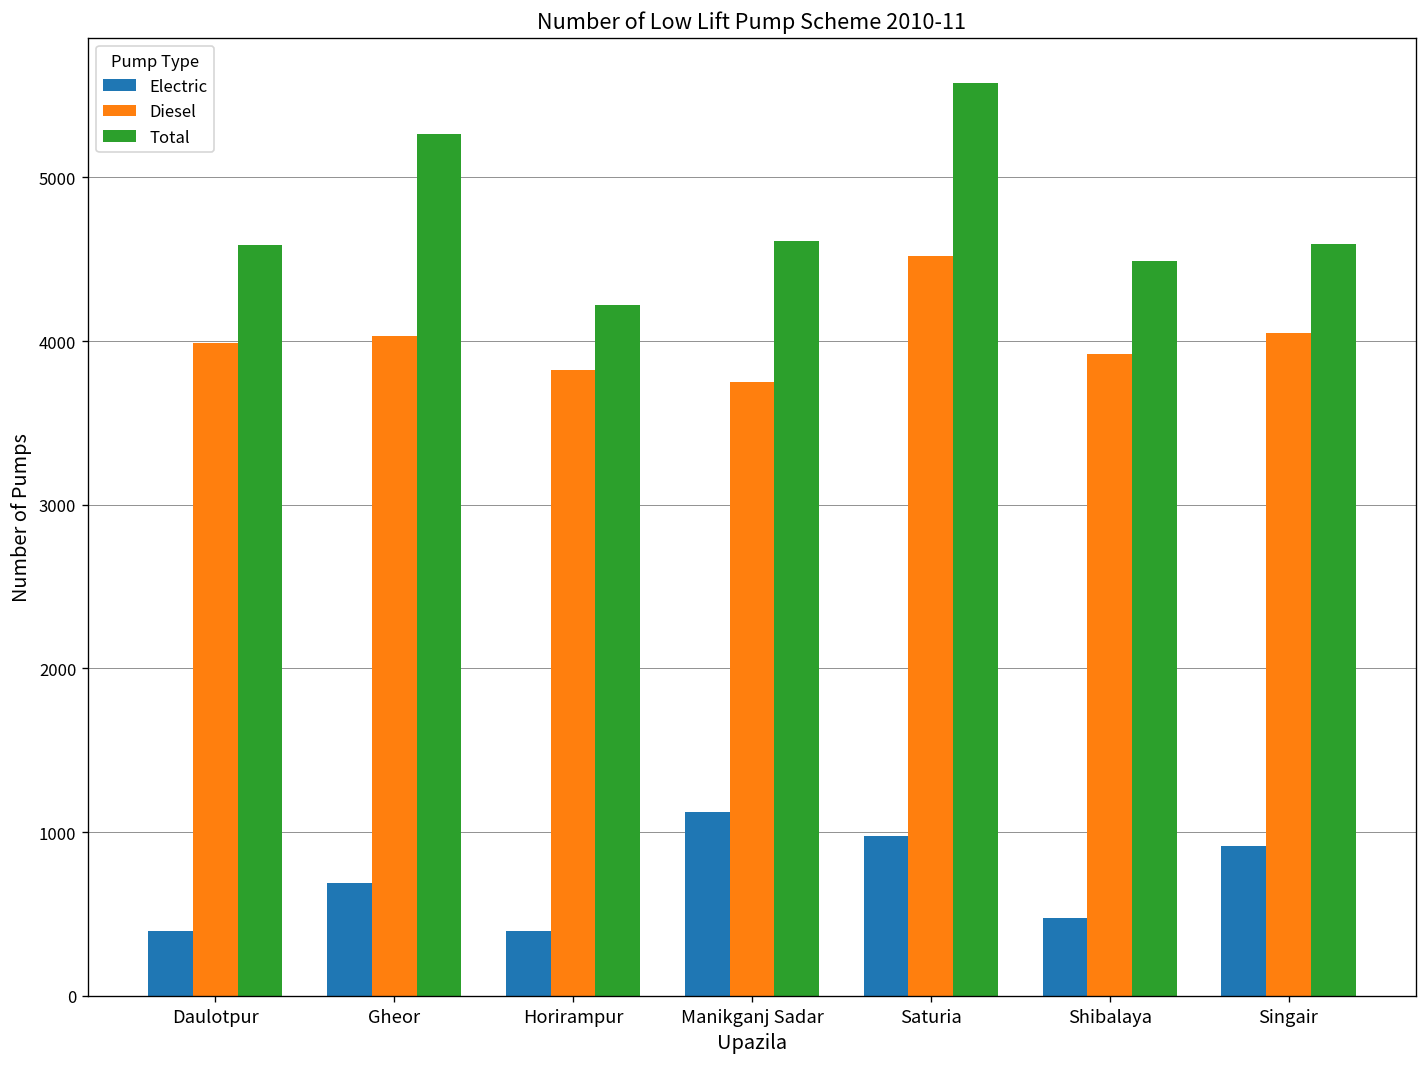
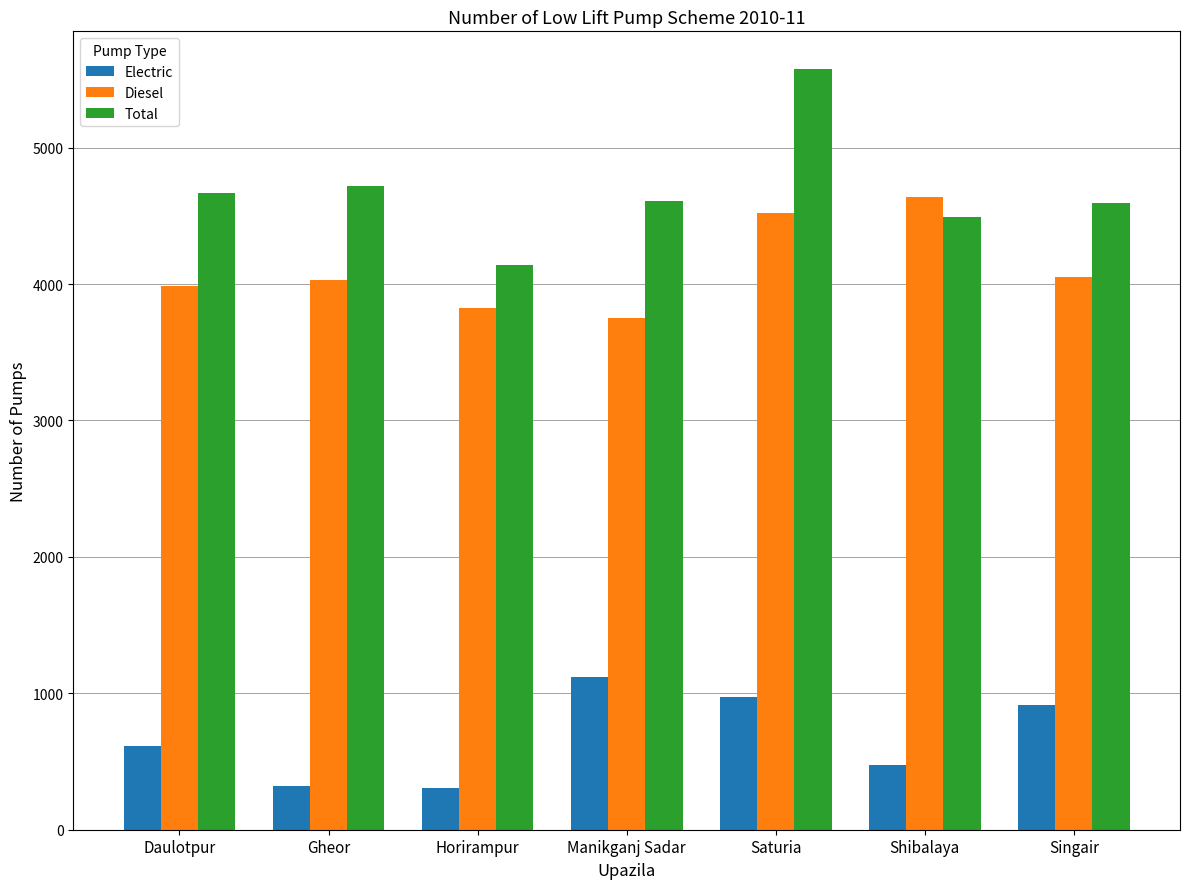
Electric, Daulotpur: 400 -> 610
Total, Daulotpur: 4590 -> 4670
Electric, Gheor: 690 -> 320
Total, Gheor: 5270 -> 4720
Electric, Horirampur: 400 -> 310
Total, Horirampur: 4220 -> 4140
Diesel, Shibalaya: 3920 -> 4640
